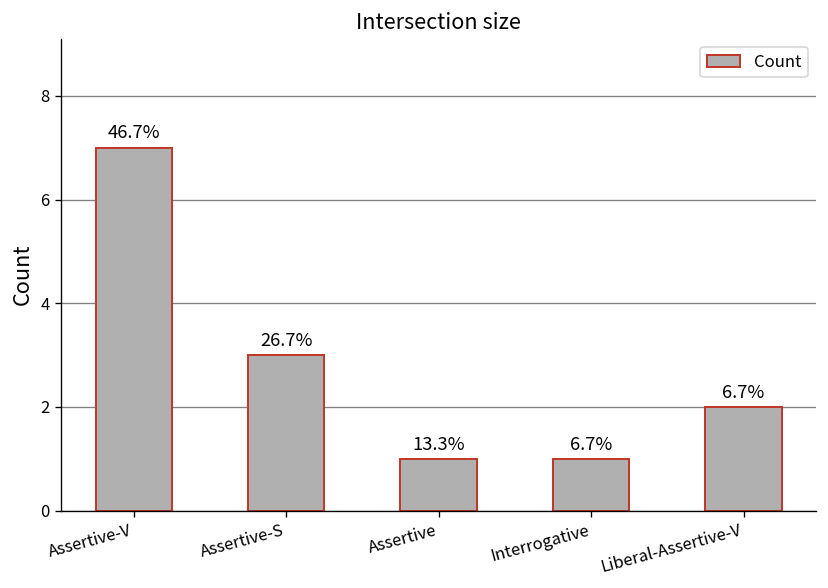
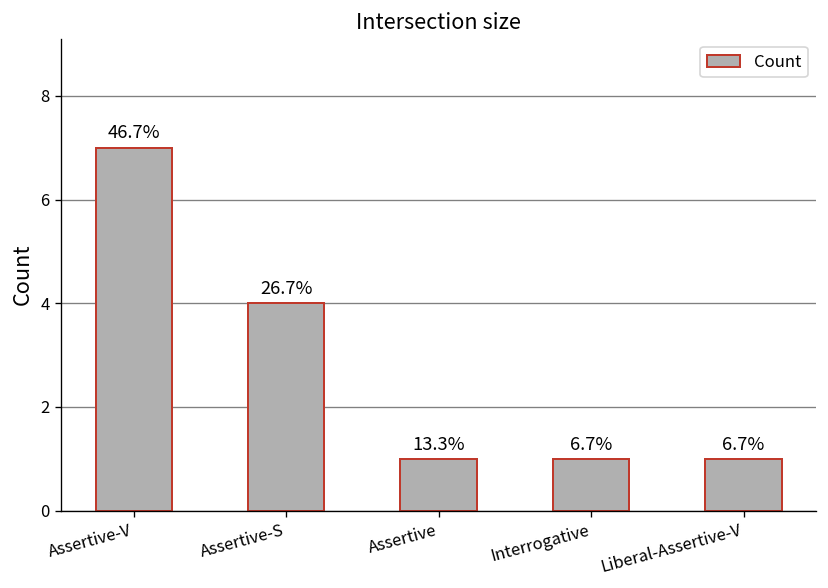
Assertive-S: 3 -> 4
Liberal-Assertive-V: 2 -> 1
